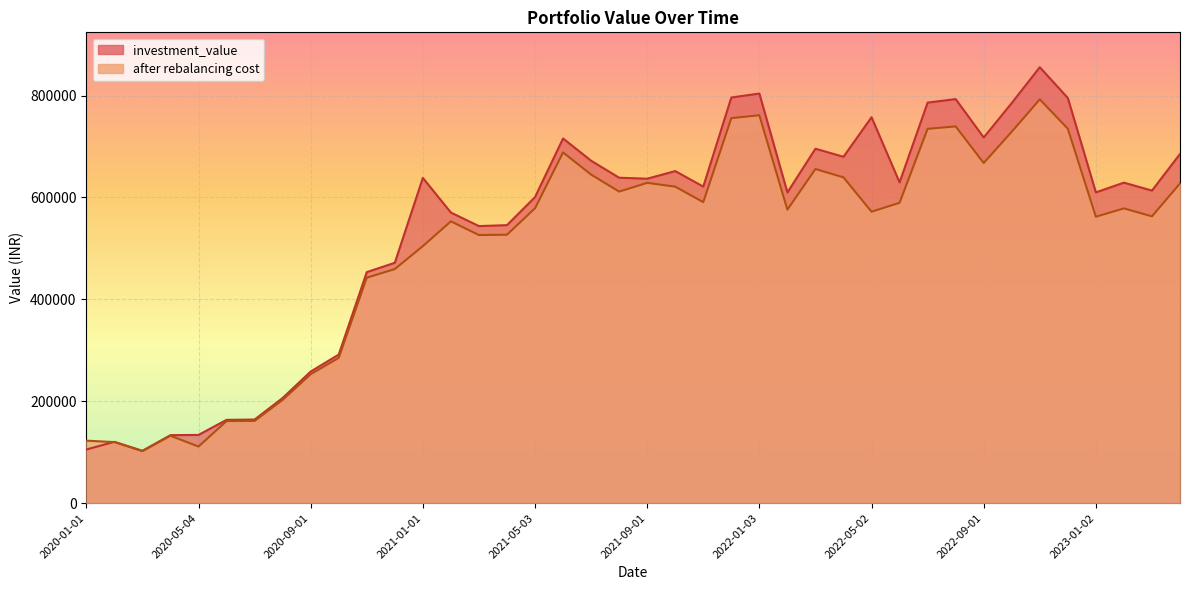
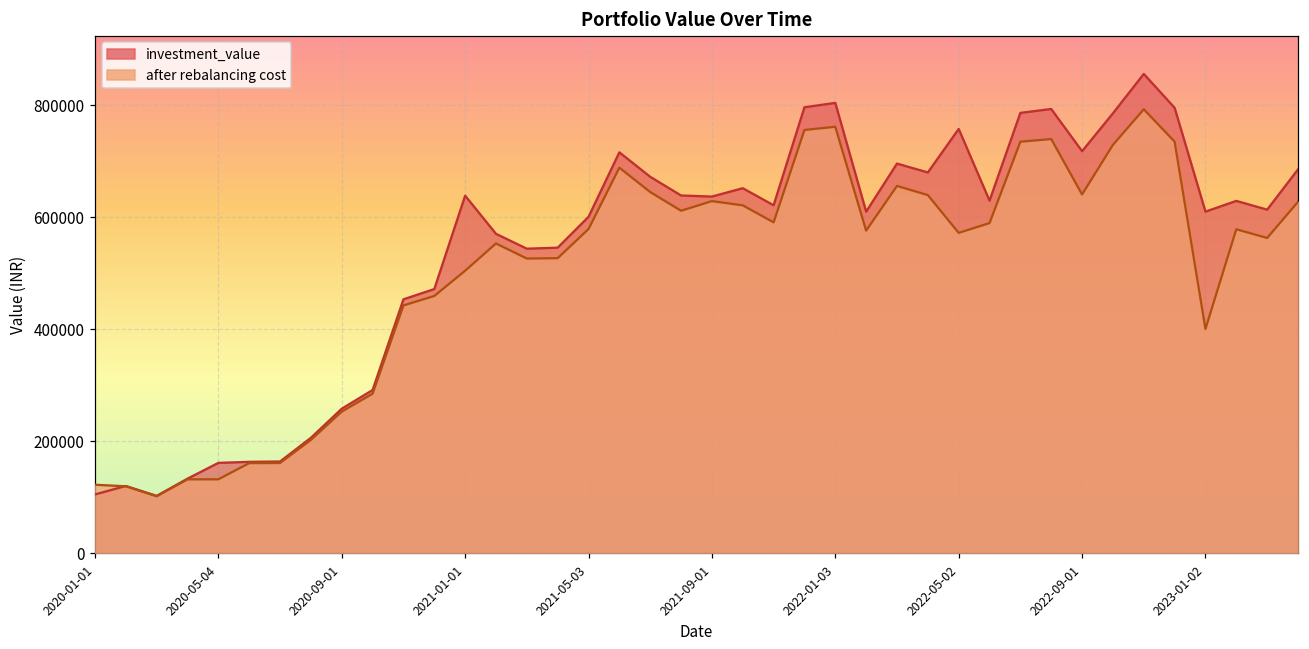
investment_value, 2020-05-04: 130000 -> 160000
after rebalancing cost, 2020-05-04: 110000 -> 130000
after rebalancing cost, 2022-09-01: 670000 -> 640000
after rebalancing cost, 2023-01-02: 560000 -> 400000
